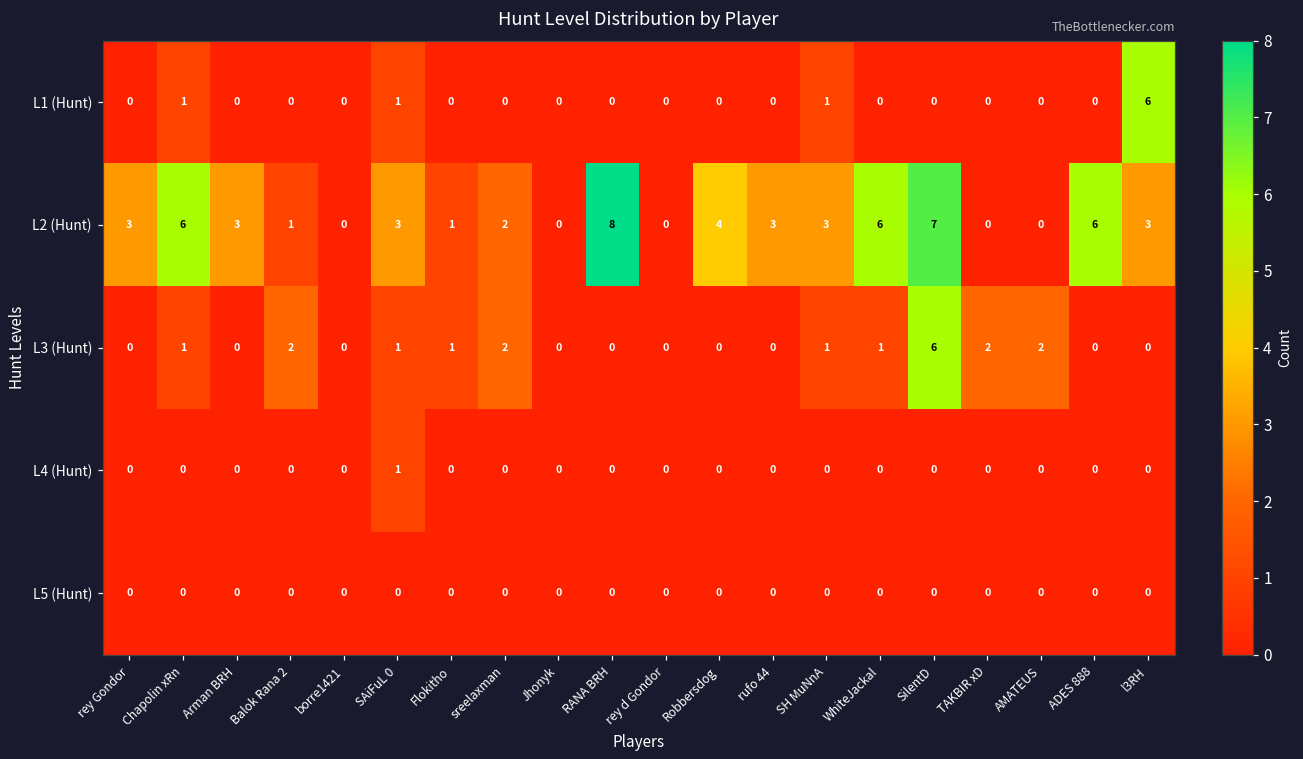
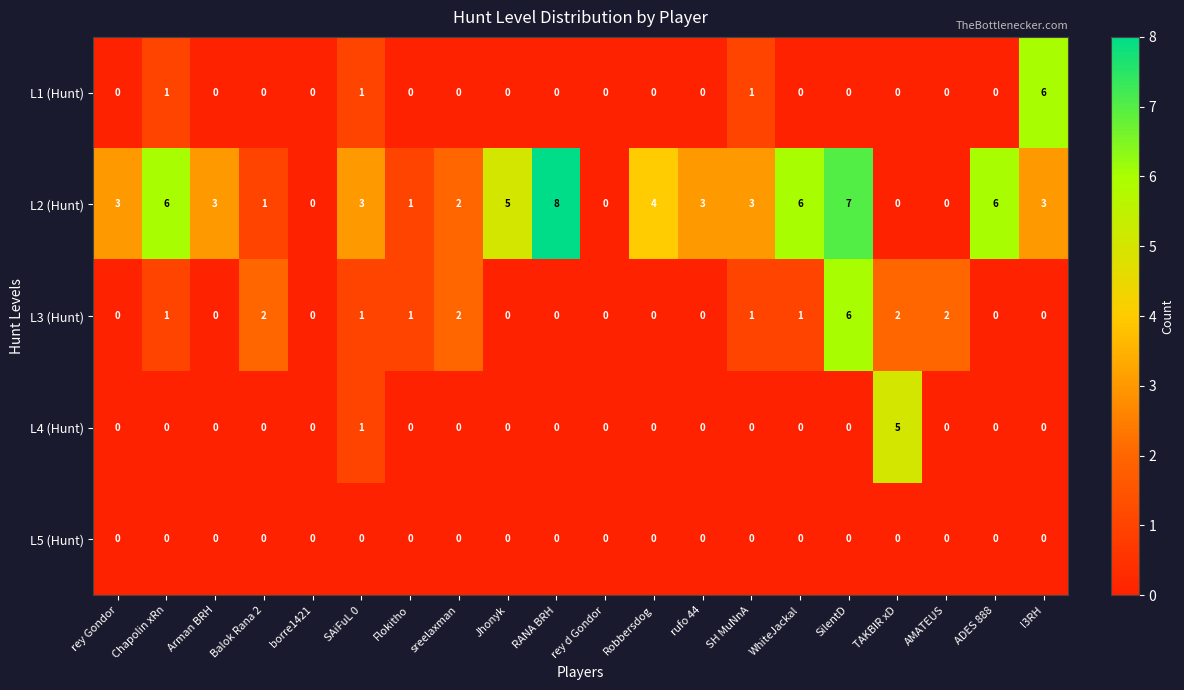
L2 (Hunt), Jhonyk: 0 -> 5
L4 (Hunt), TAKBIR xD: 0 -> 5
